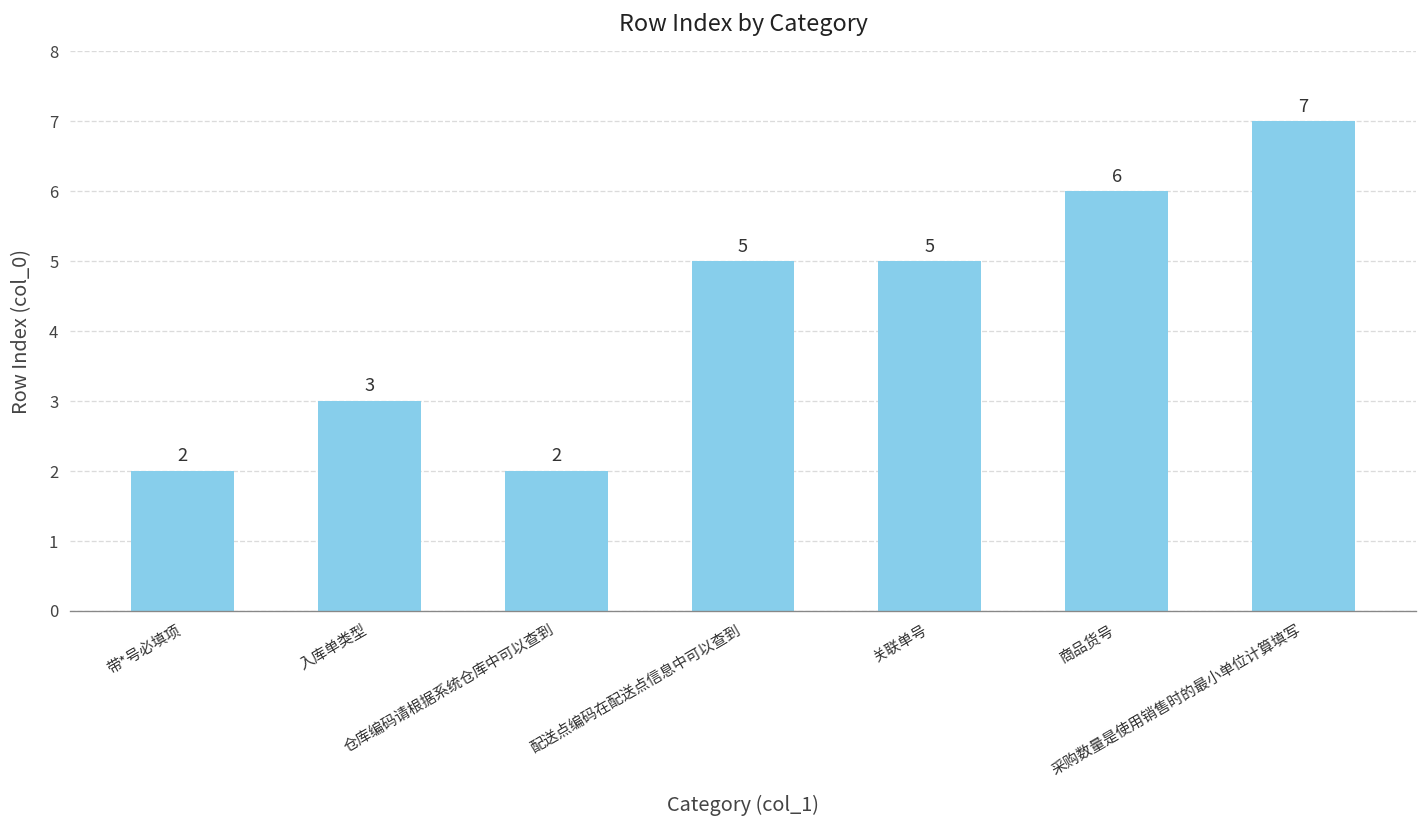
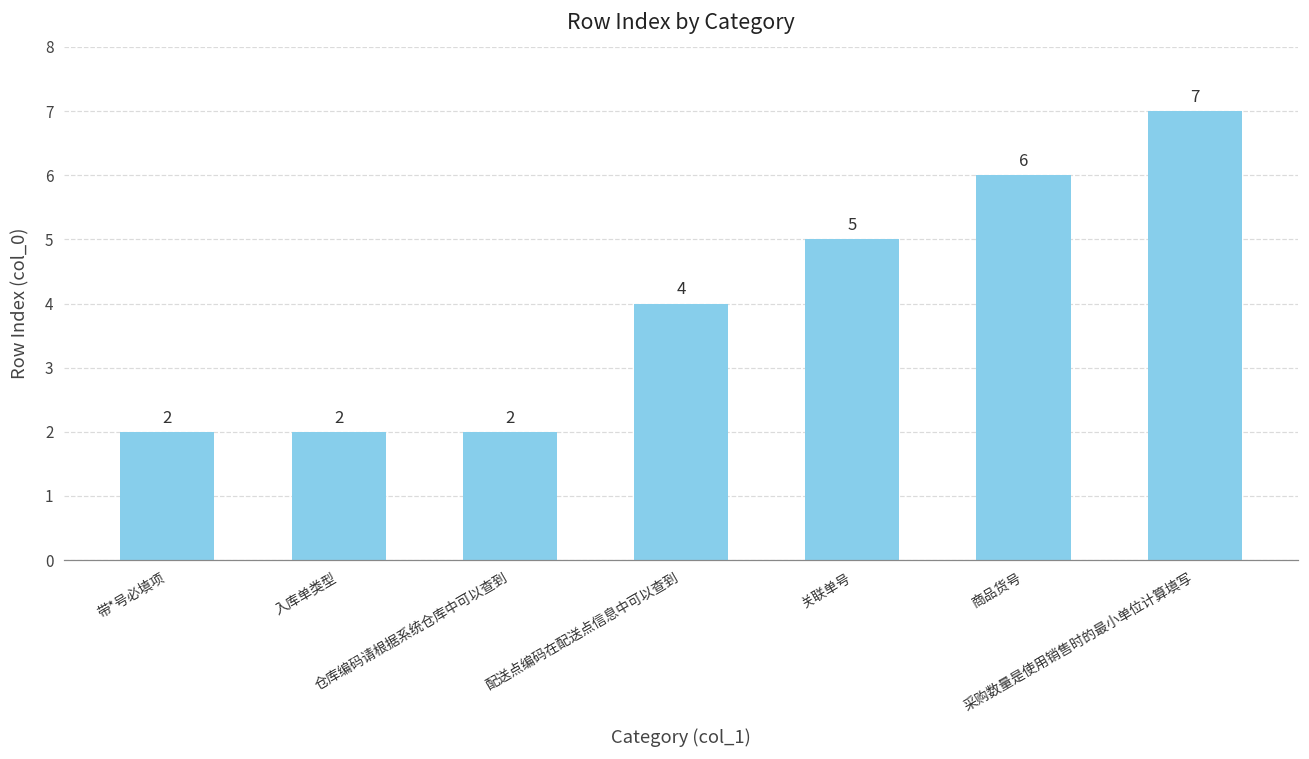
入库单类型: 3 -> 2
配送点编码在配送点信息中可以查到: 5 -> 4
